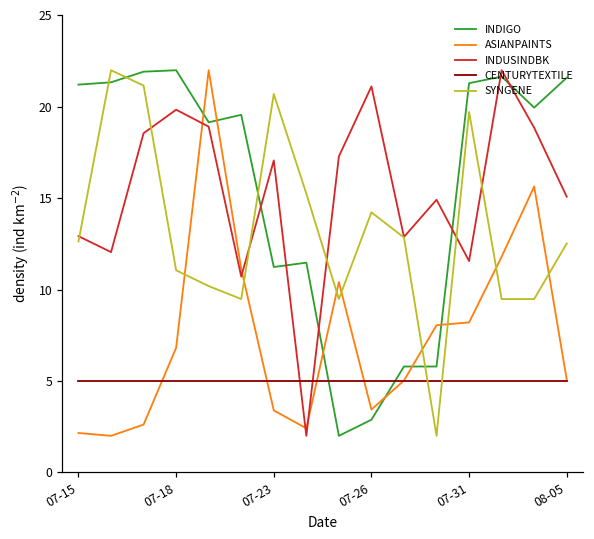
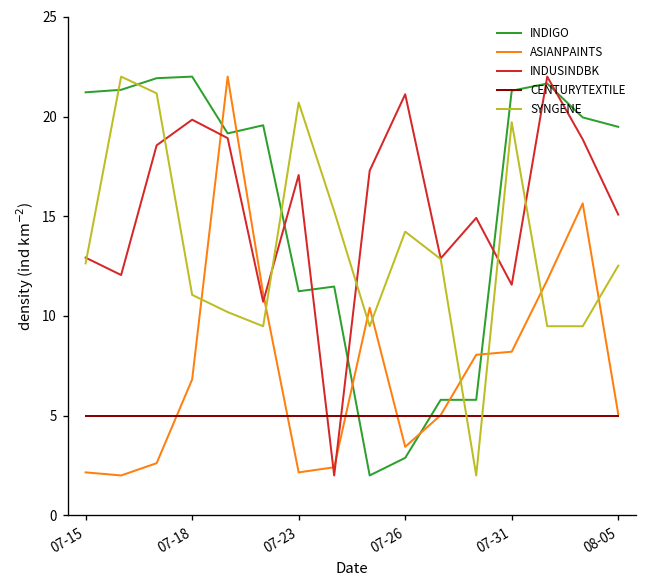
ASIANPAINTS, 07-23: 3.4 -> 2.2
INDIGO, 08-05: 21.6 -> 19.5
